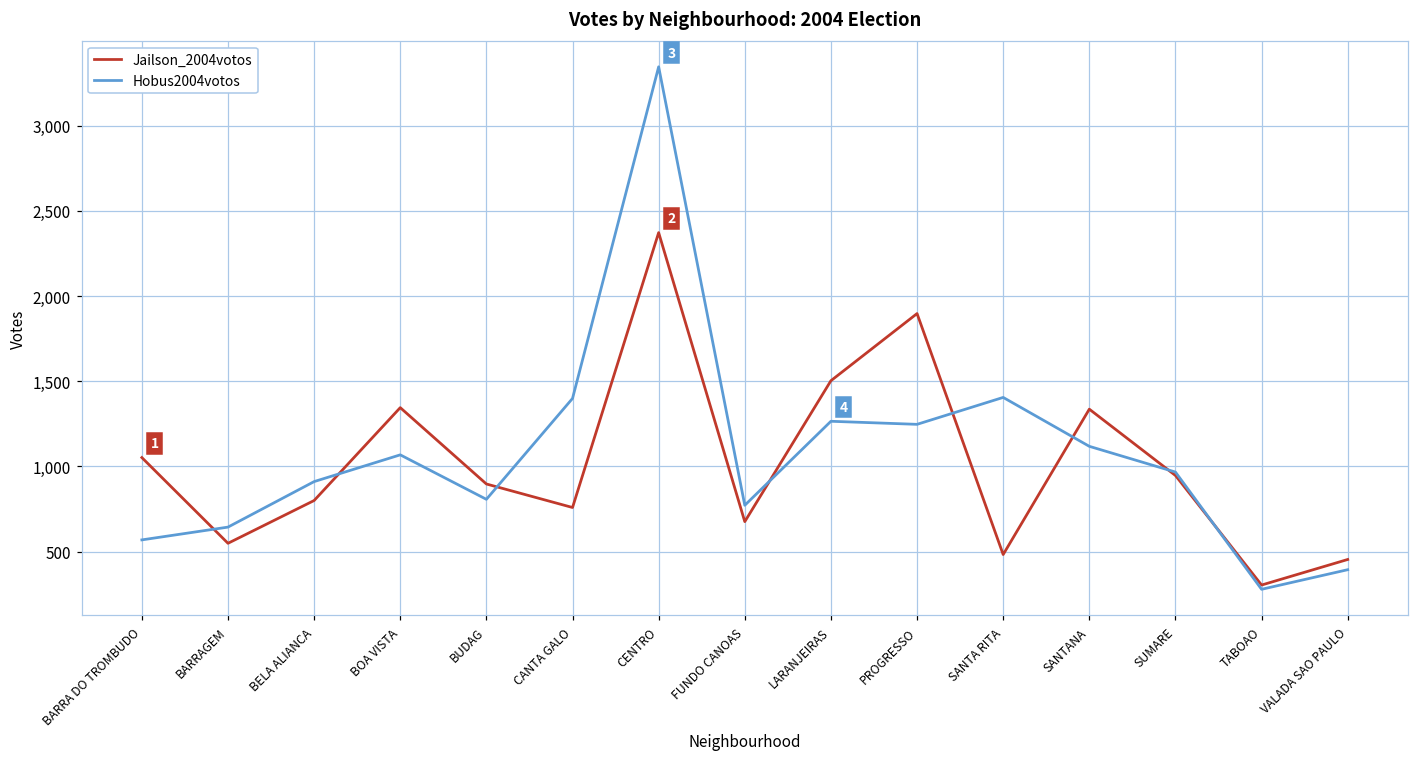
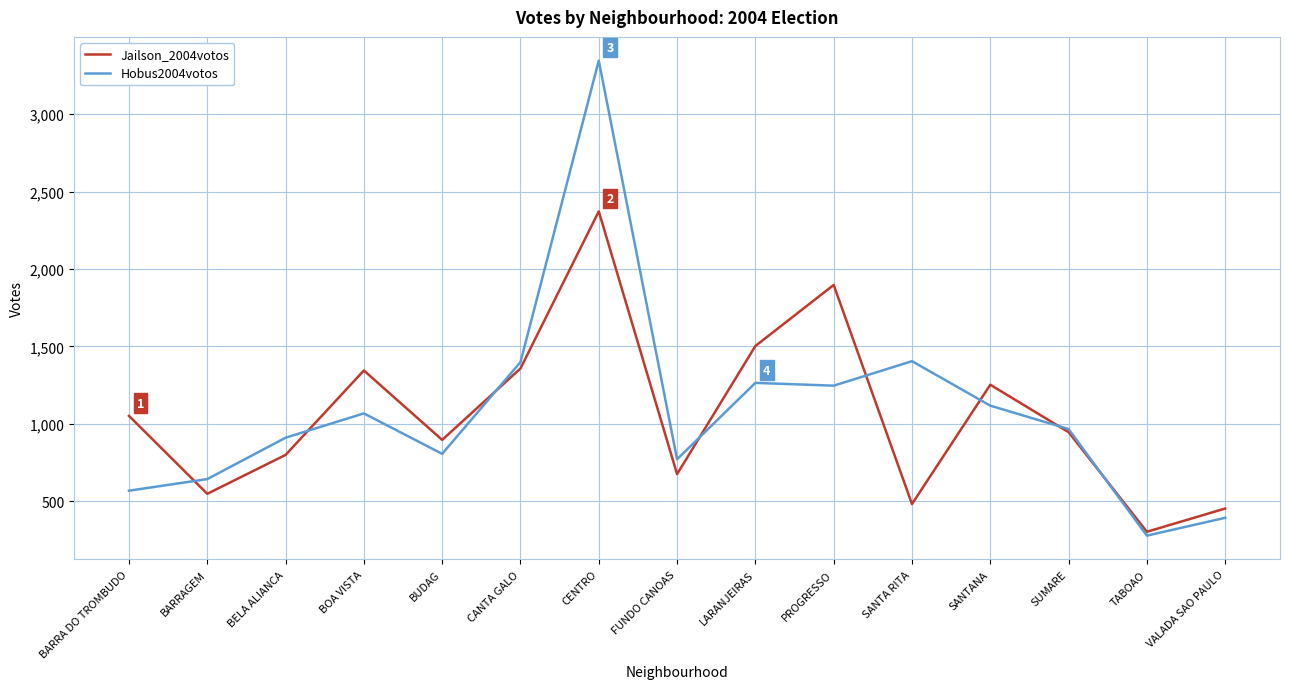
Jailson_2004votos, CANTA GALO: 760 -> 1,360
Jailson_2004votos, SANTANA: 1,340 -> 1,250
